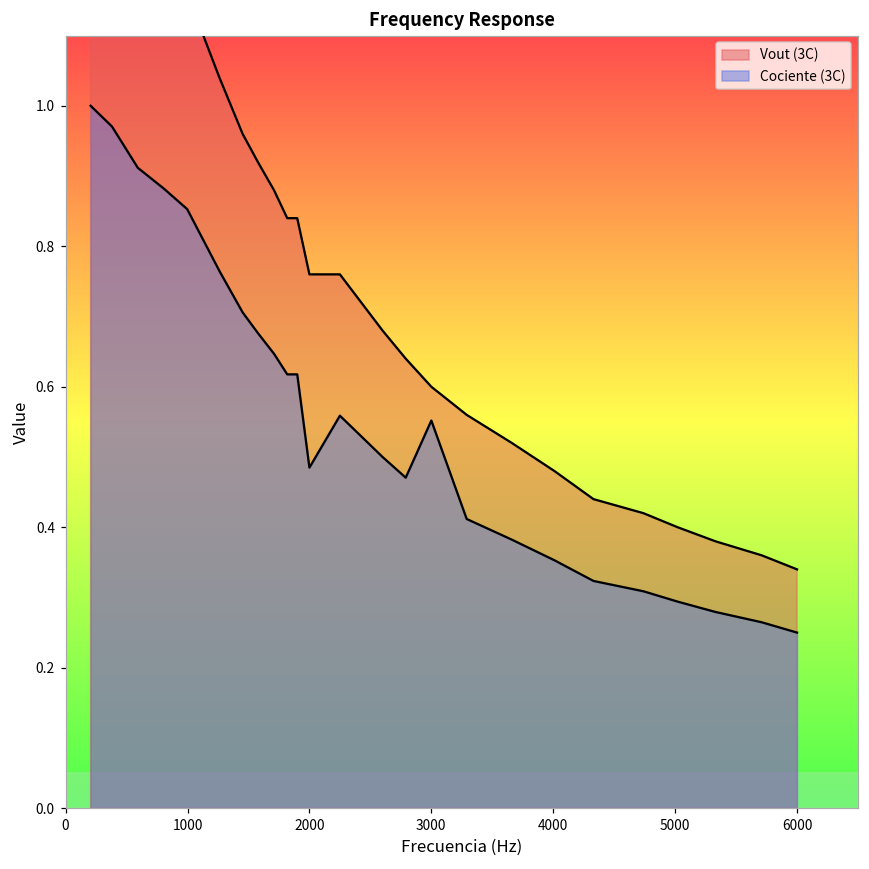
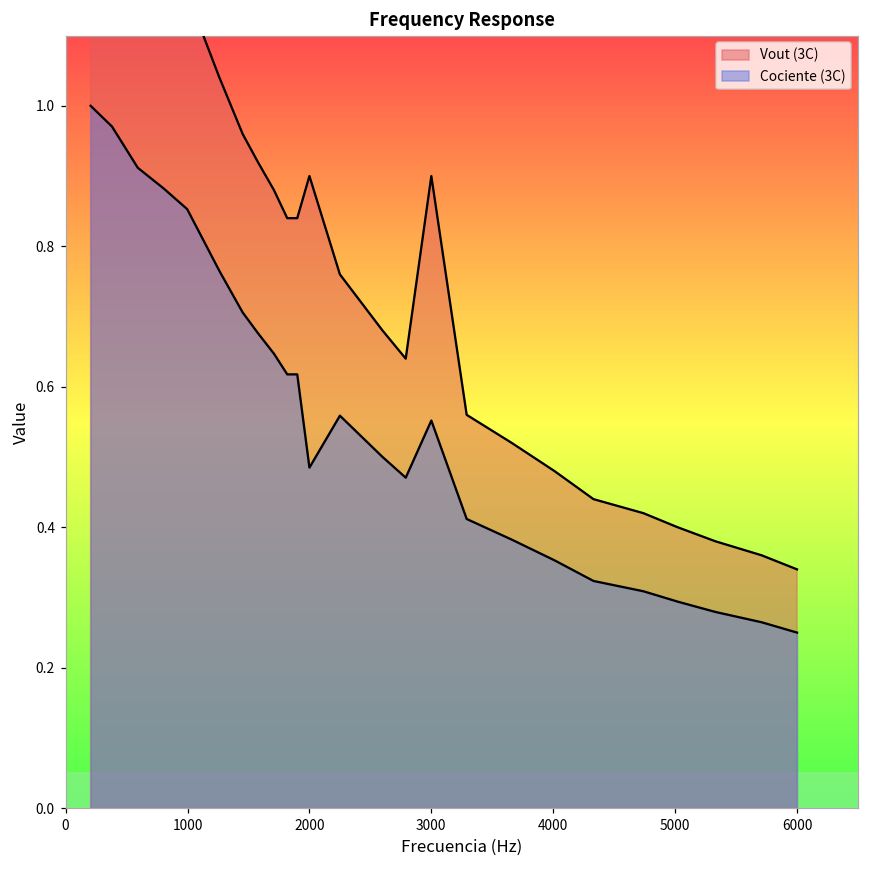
Vout (3C), 2000: 0.76 -> 0.90
Vout (3C), 3000: 0.6 -> 0.9
